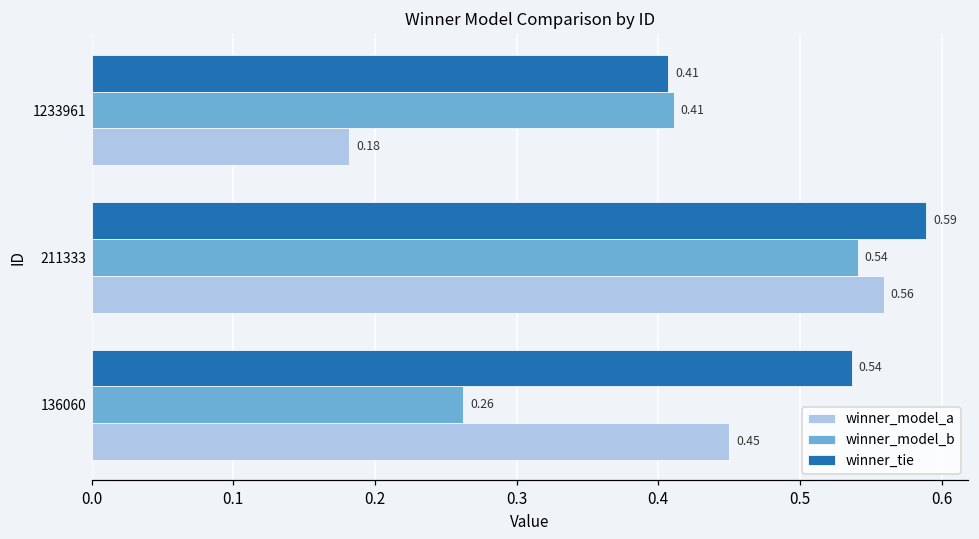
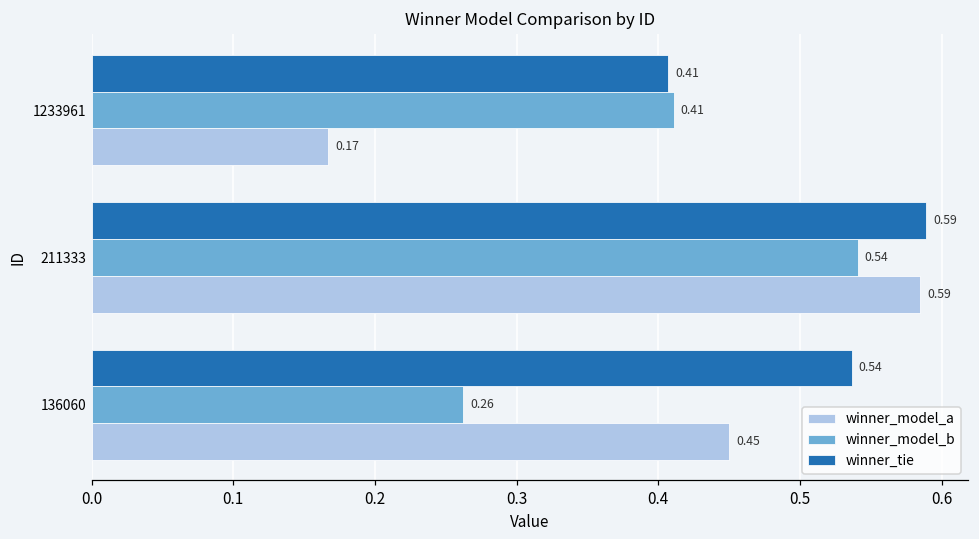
winner_model_a, 1233961: 0.18 -> 0.17
winner_model_a, 211333: 0.56 -> 0.59
